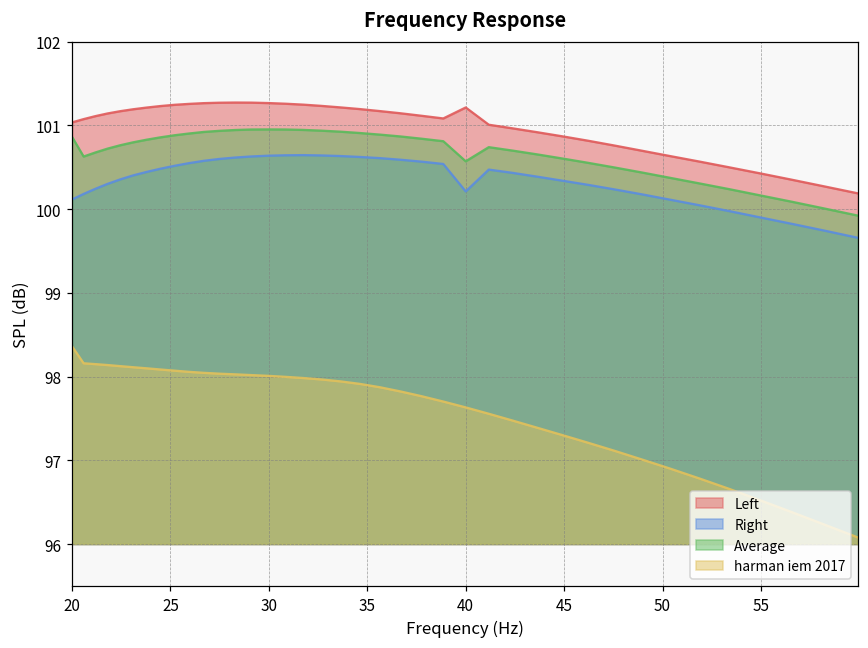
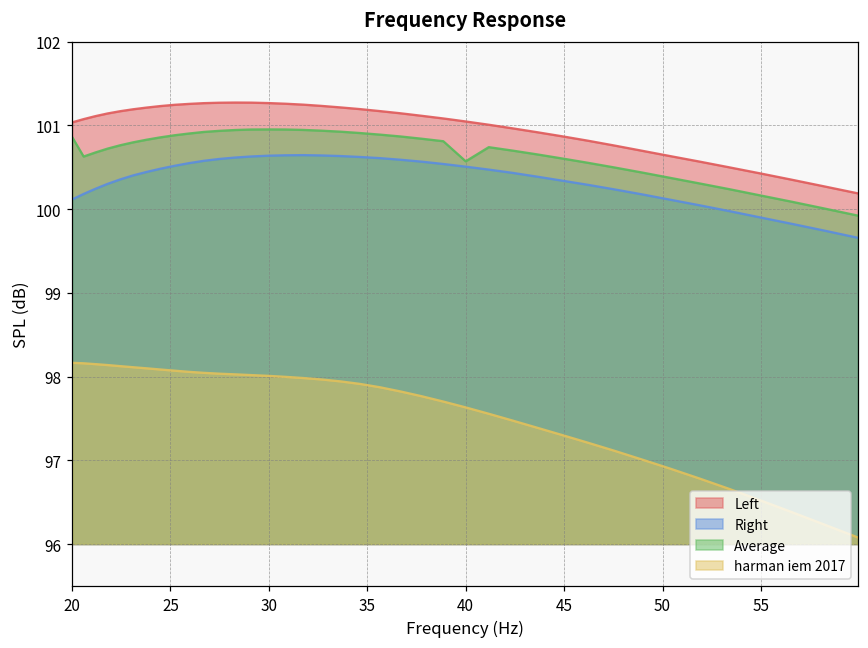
harman iem 2017, 20: 98.4 -> 98.2
Left, 40: 101.2 -> 101.0
Right, 40: 100.2 -> 100.5
